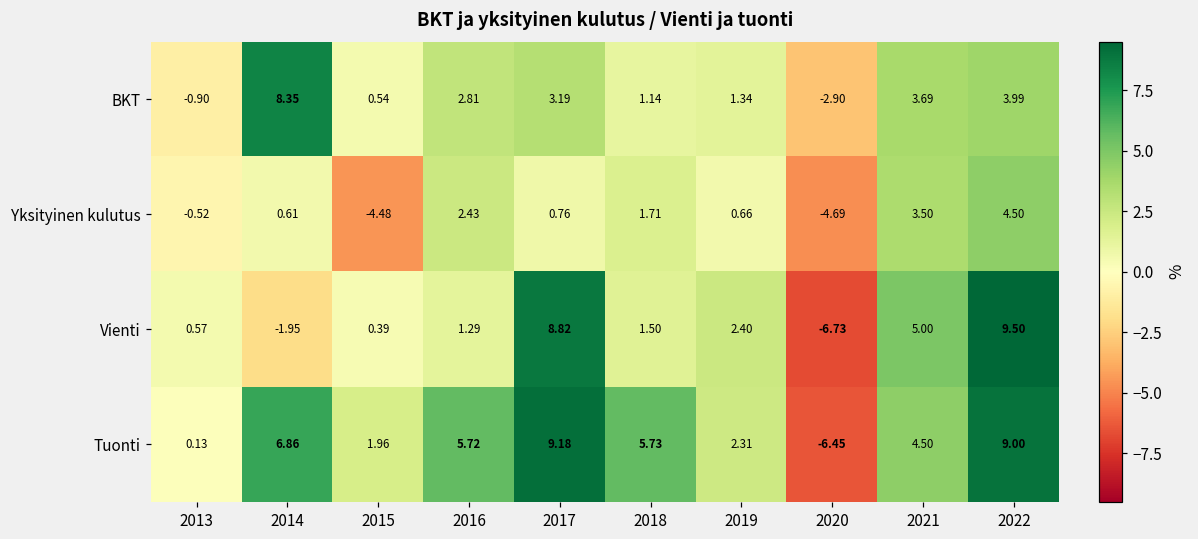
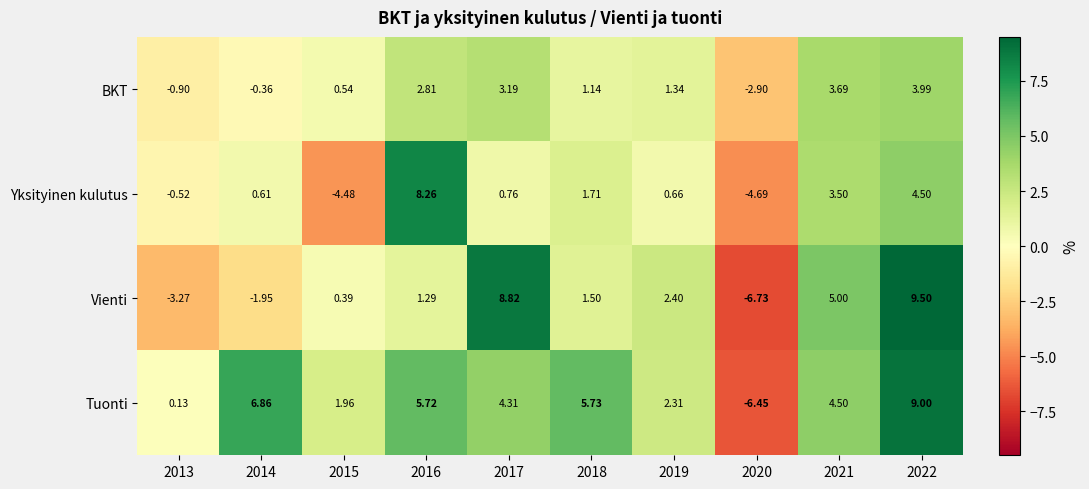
BKT, 2014: 8.35 -> -0.36
Yksityinen kulutus, 2016: 2.43 -> 8.26
Vienti, 2013: 0.57 -> -3.27
Tuonti, 2017: 9.18 -> 4.31
